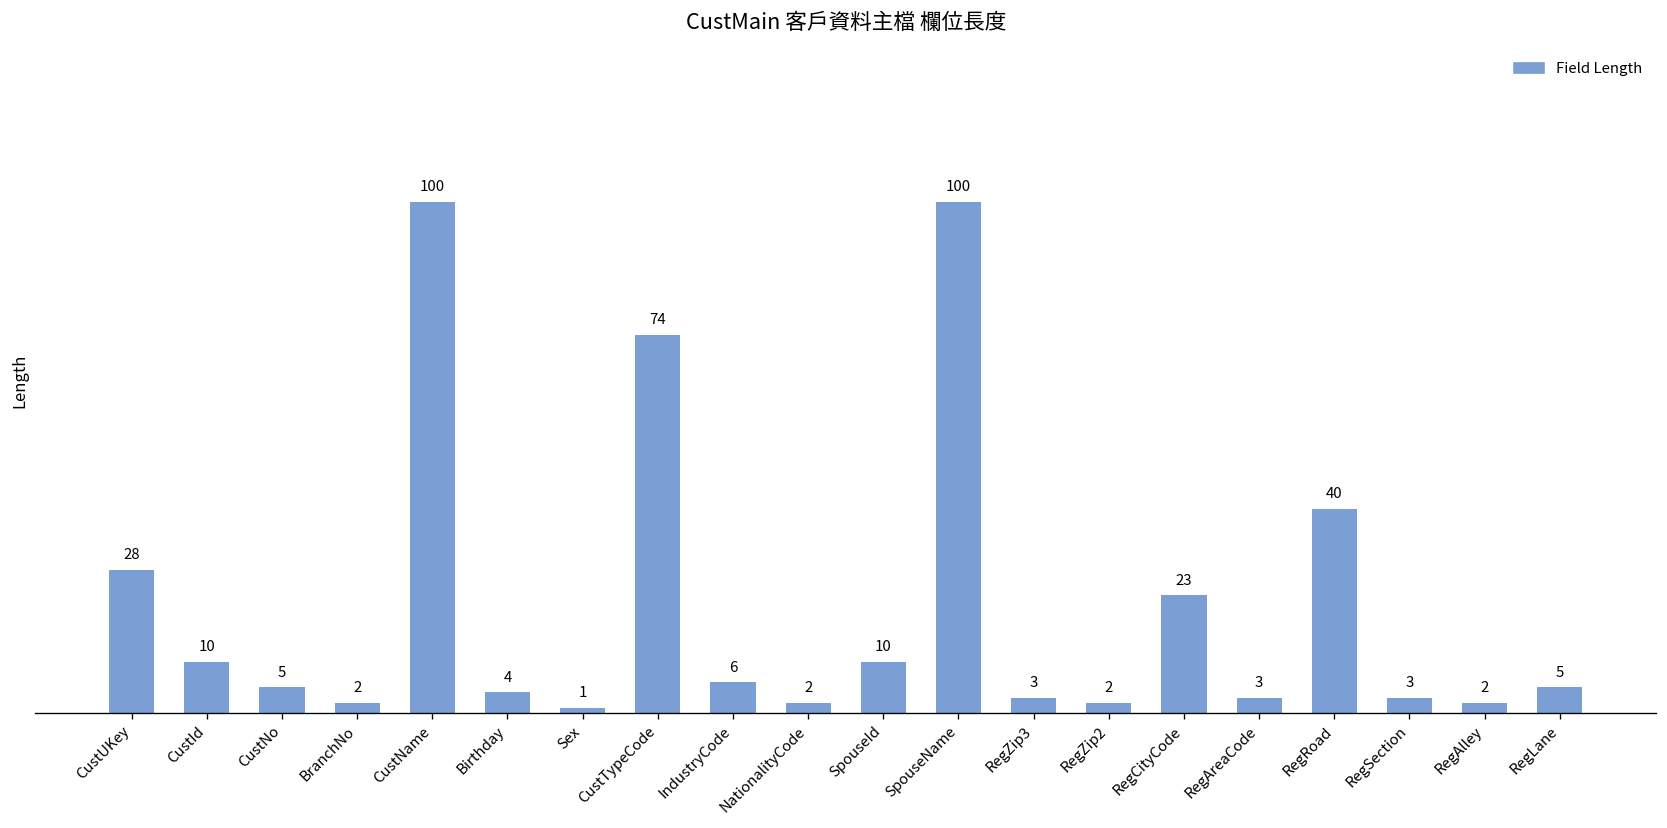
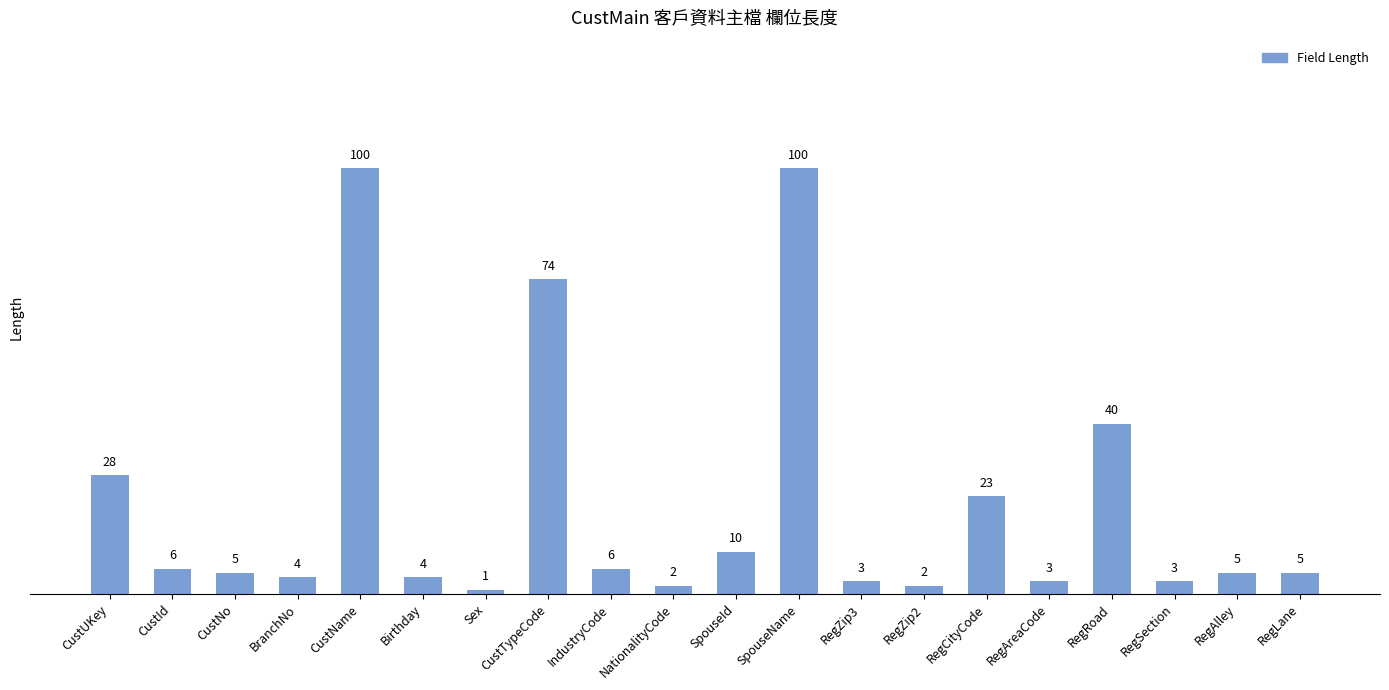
CustId: 10 -> 6
BranchNo: 2 -> 4
RegAlley: 2 -> 5
